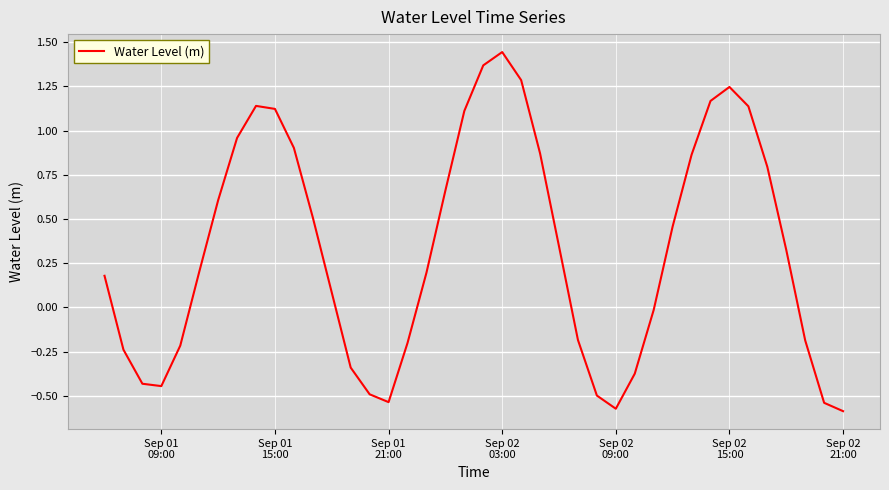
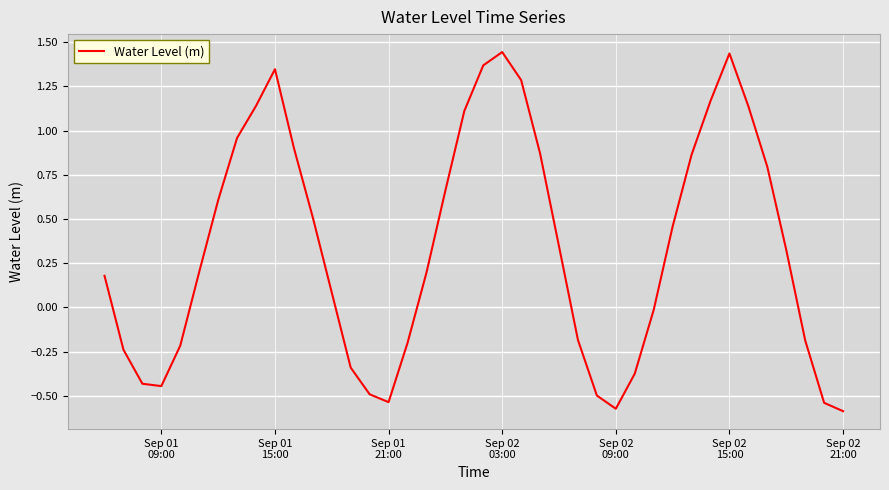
Sep 01 15:00: 1.12 -> 1.35
Sep 02 15:00: 1.25 -> 1.44
